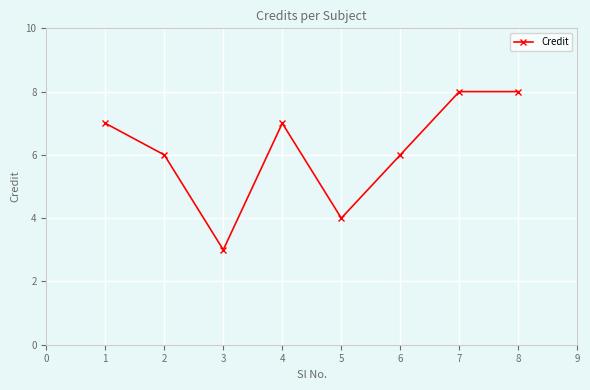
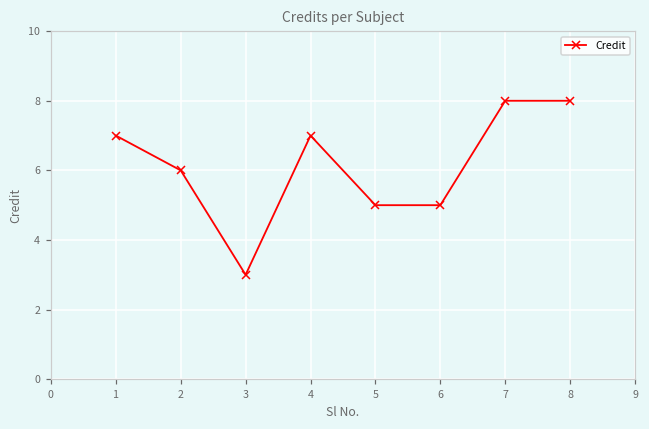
5: 4 -> 5
6: 6 -> 5
